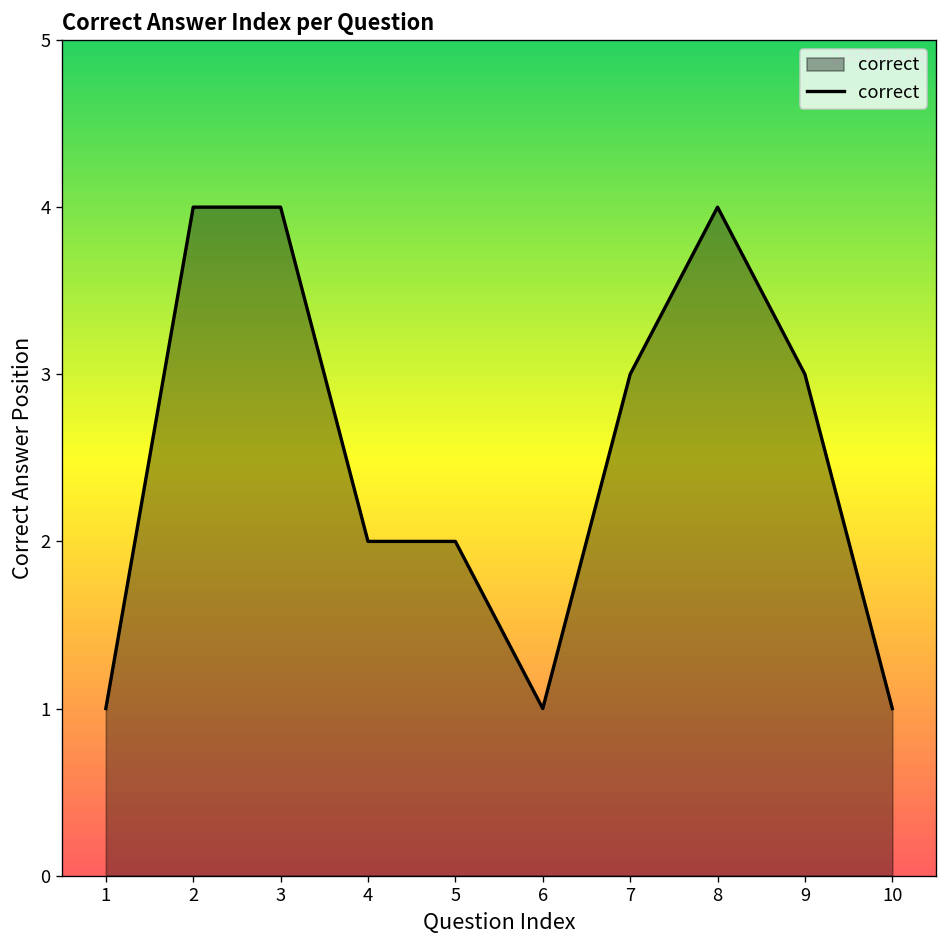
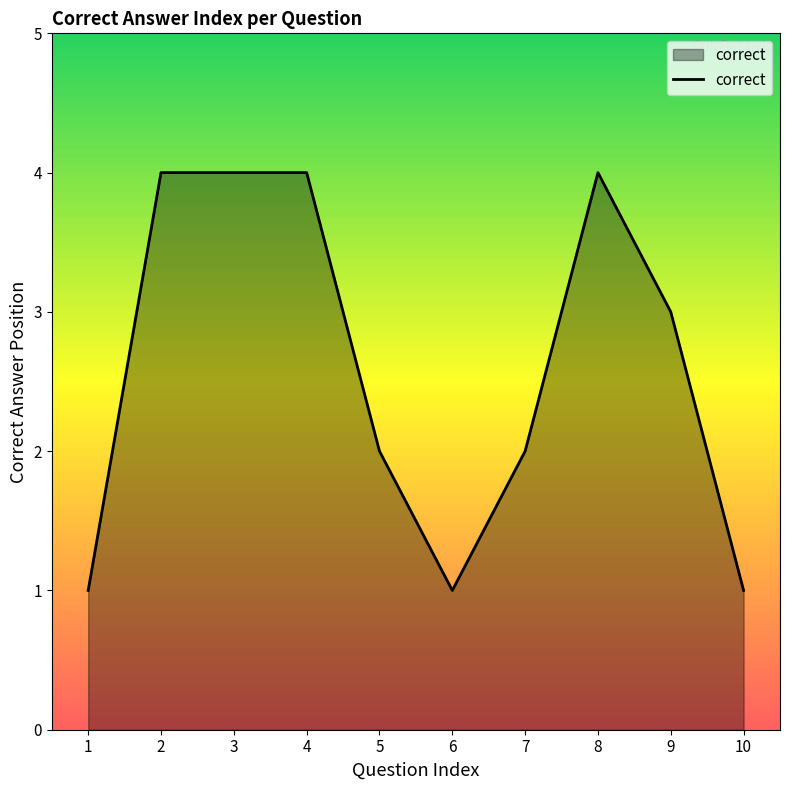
4: 2 -> 4
7: 3 -> 2
